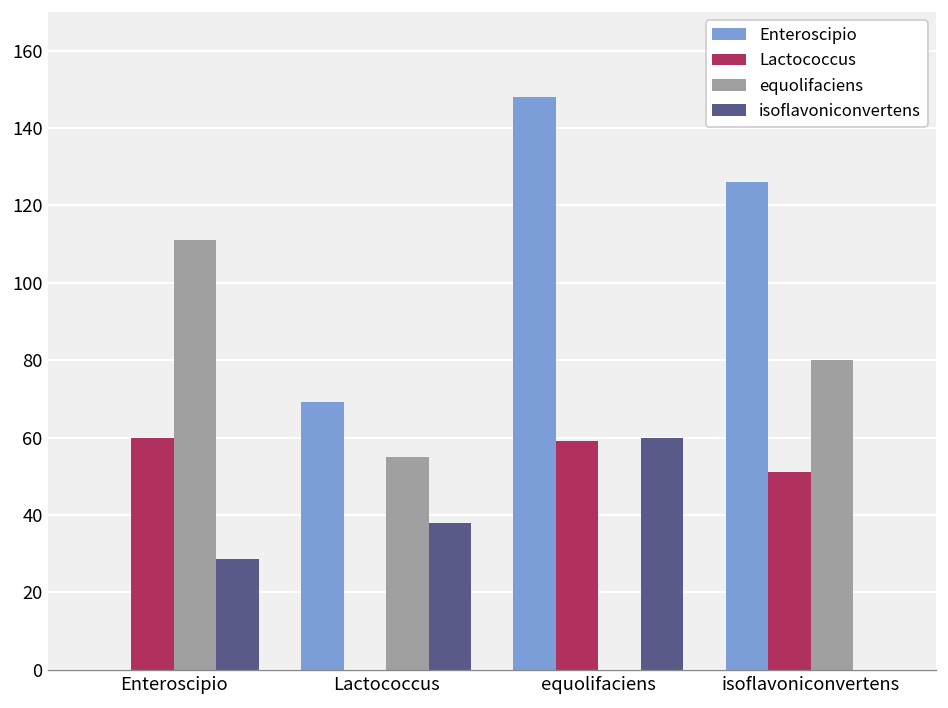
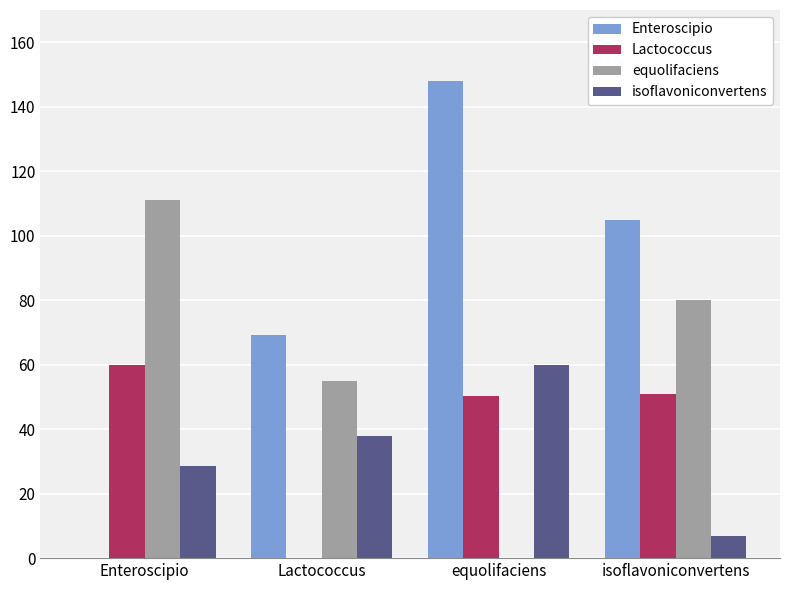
Lactococcus, equolifaciens: 59 -> 50
Enteroscipio, isoflavoniconvertens: 126 -> 105
isoflavoniconvertens, isoflavoniconvertens: 0 -> 7
